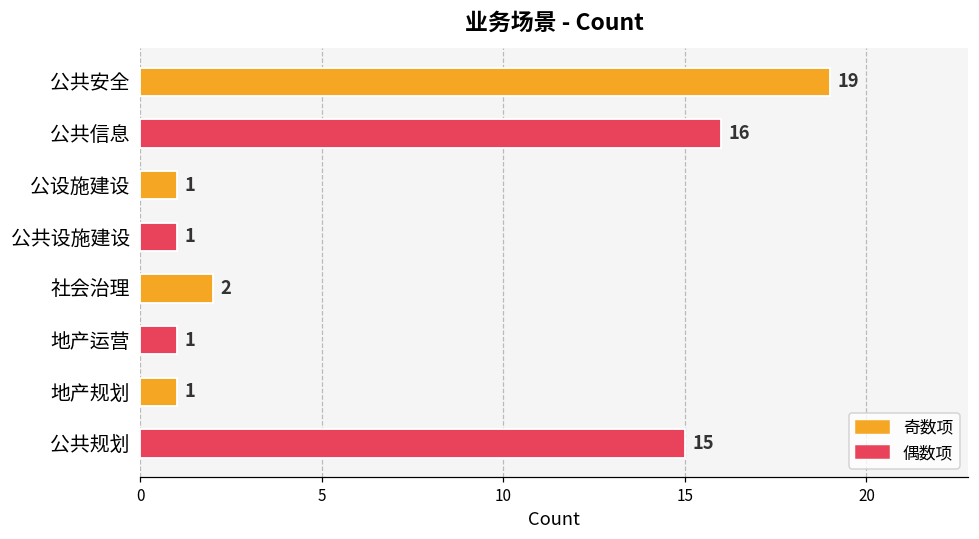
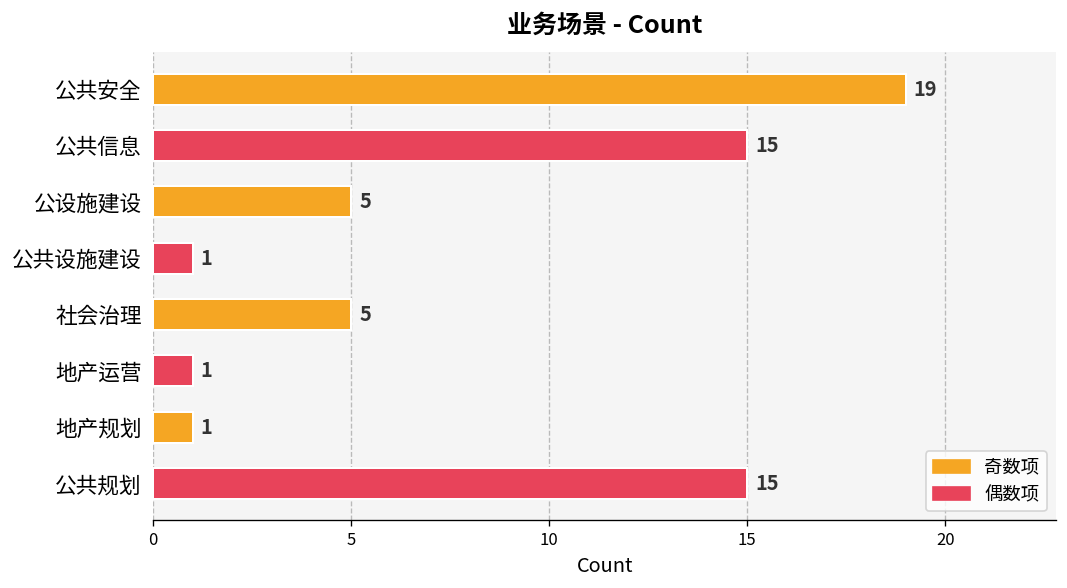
公共信息: 16 -> 15
公设施建设: 1 -> 5
社会治理: 2 -> 5
